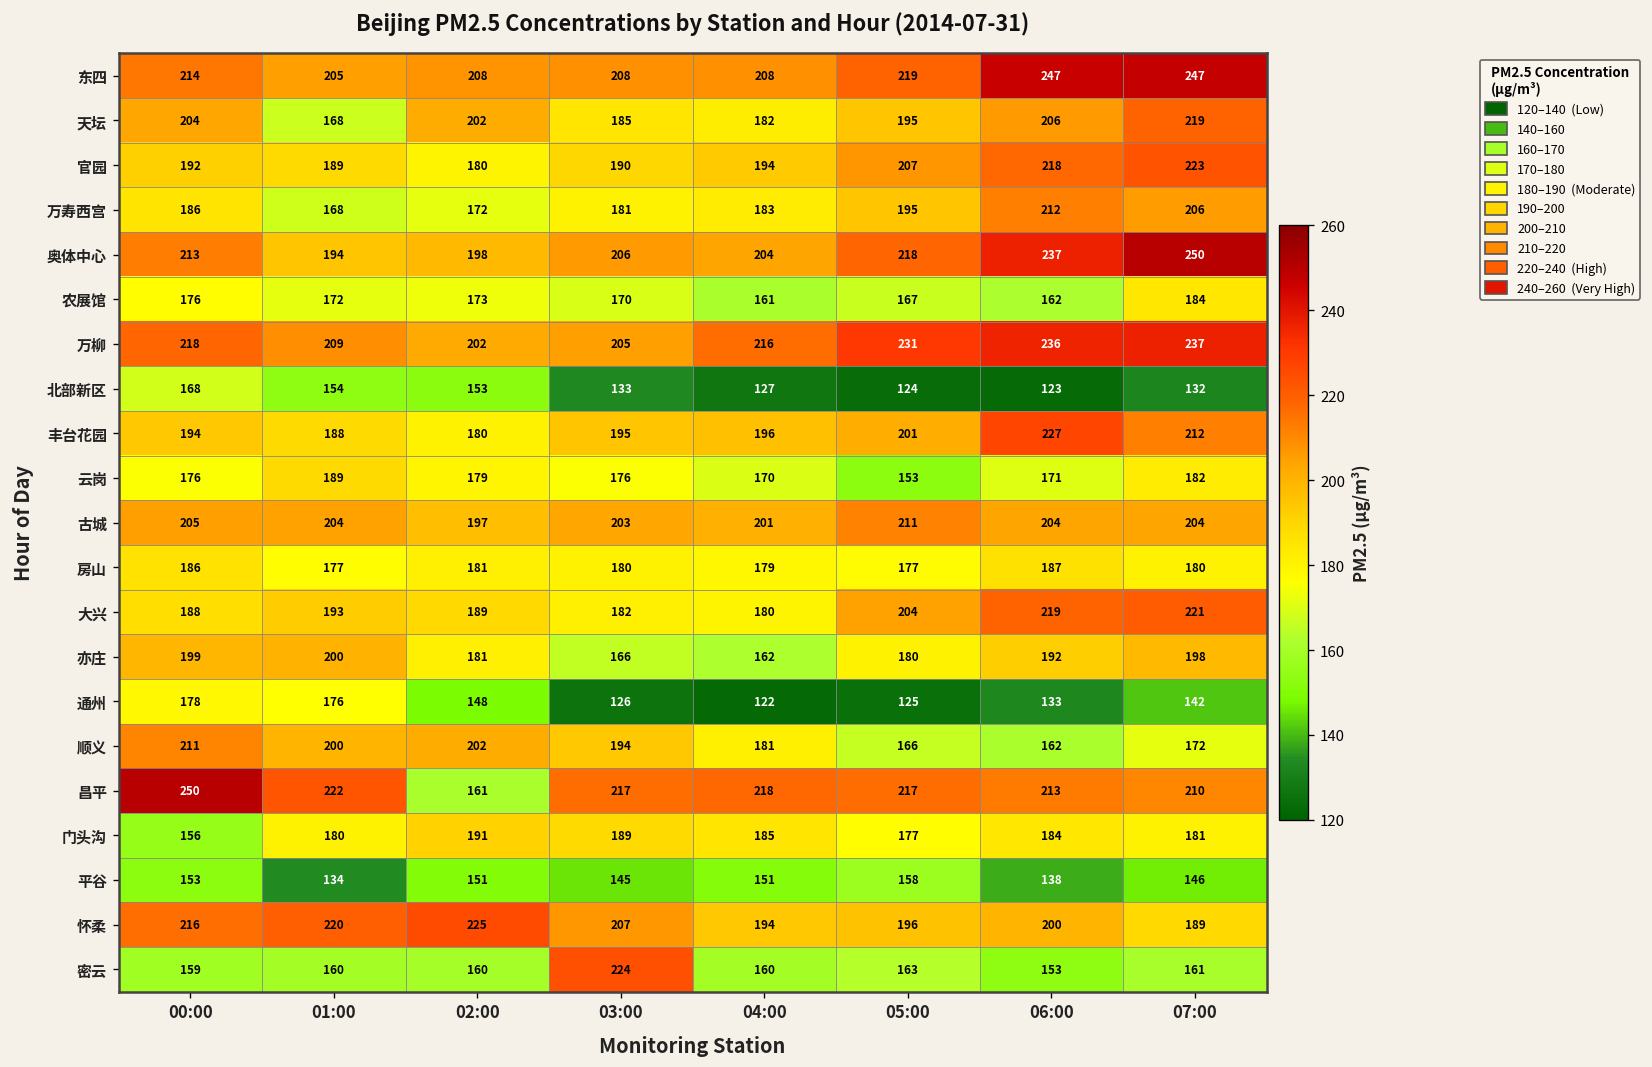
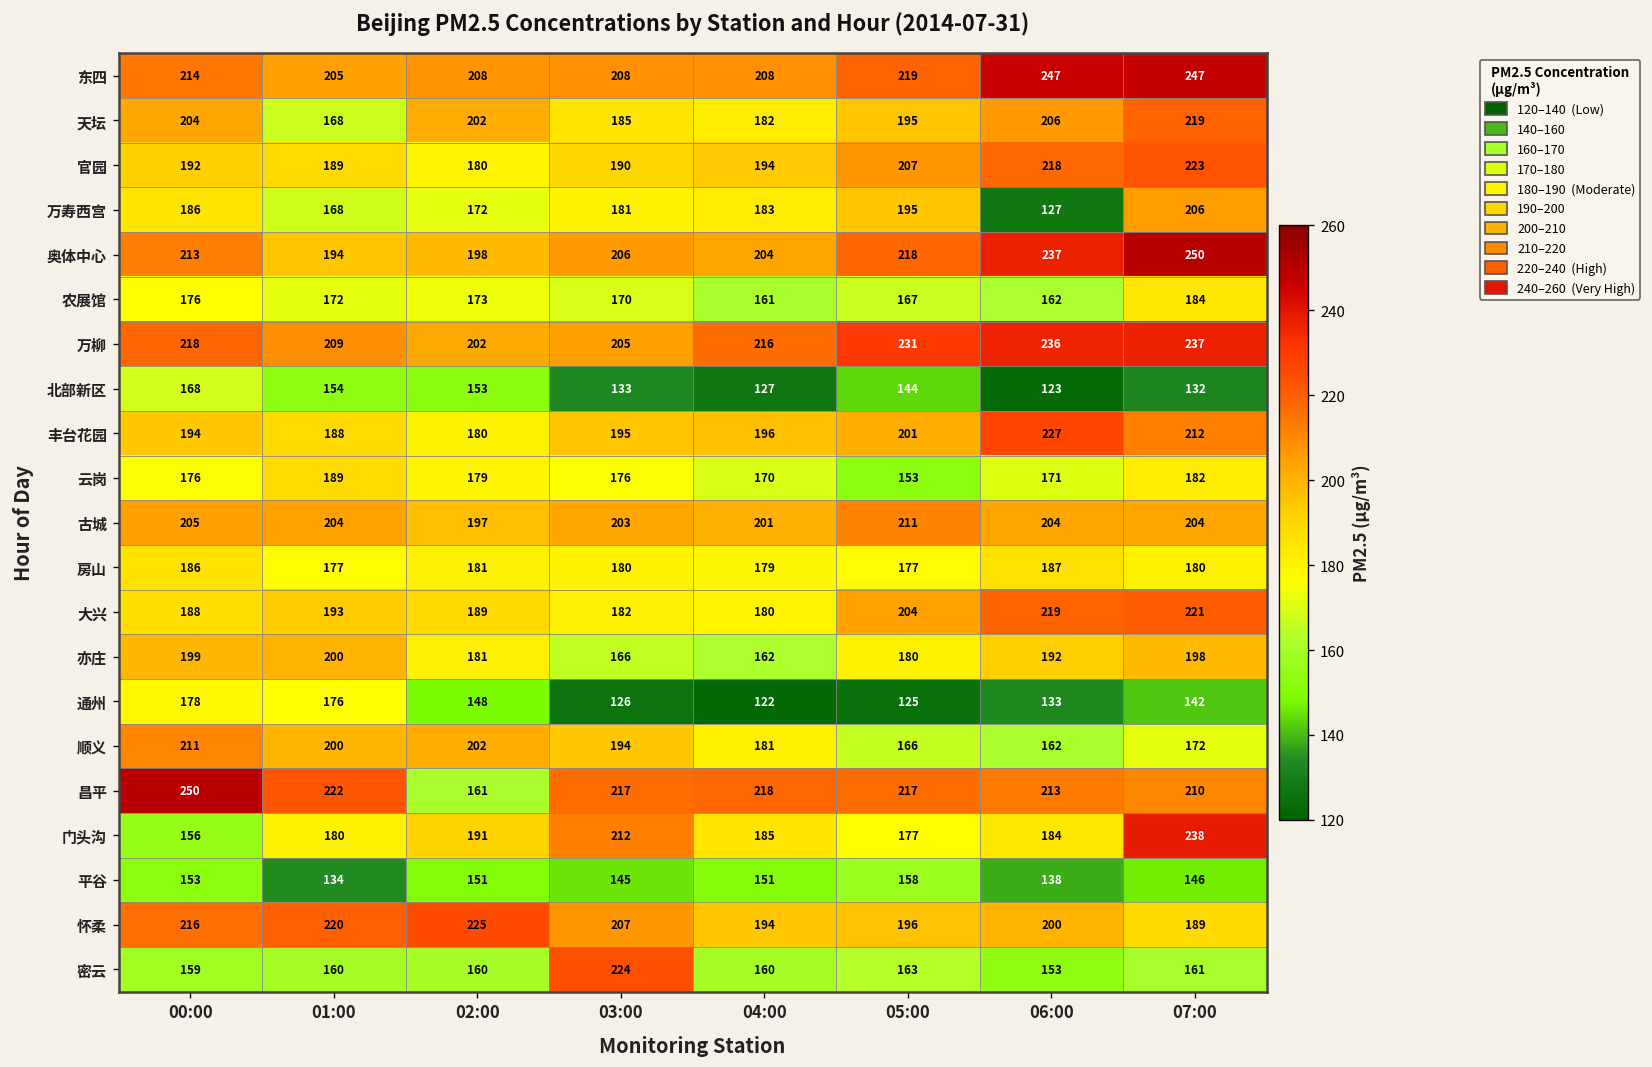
万寿西宫, 06:00: 212 -> 127
北部新区, 05:00: 124 -> 144
门头沟, 03:00: 189 -> 212
门头沟, 07:00: 181 -> 238
